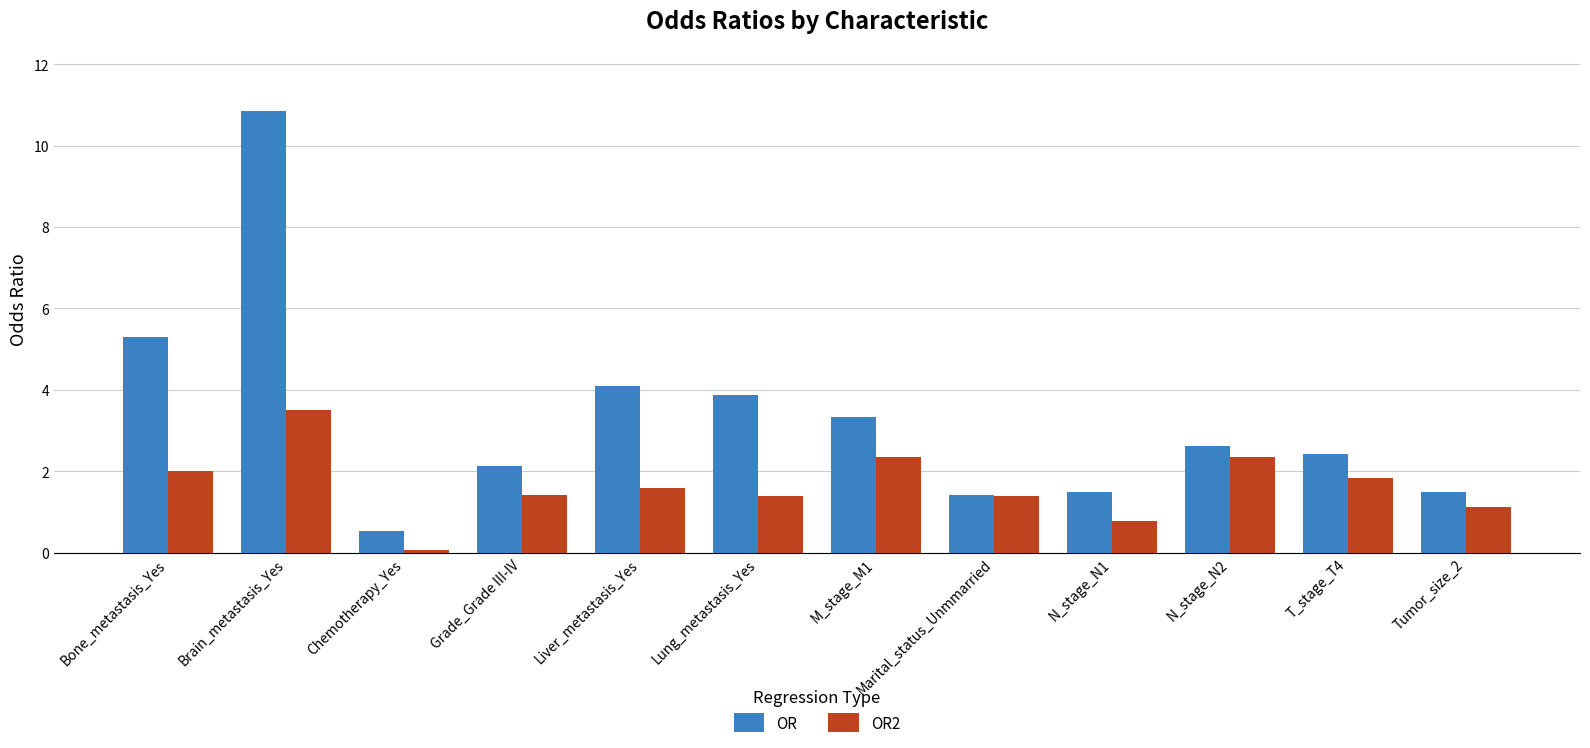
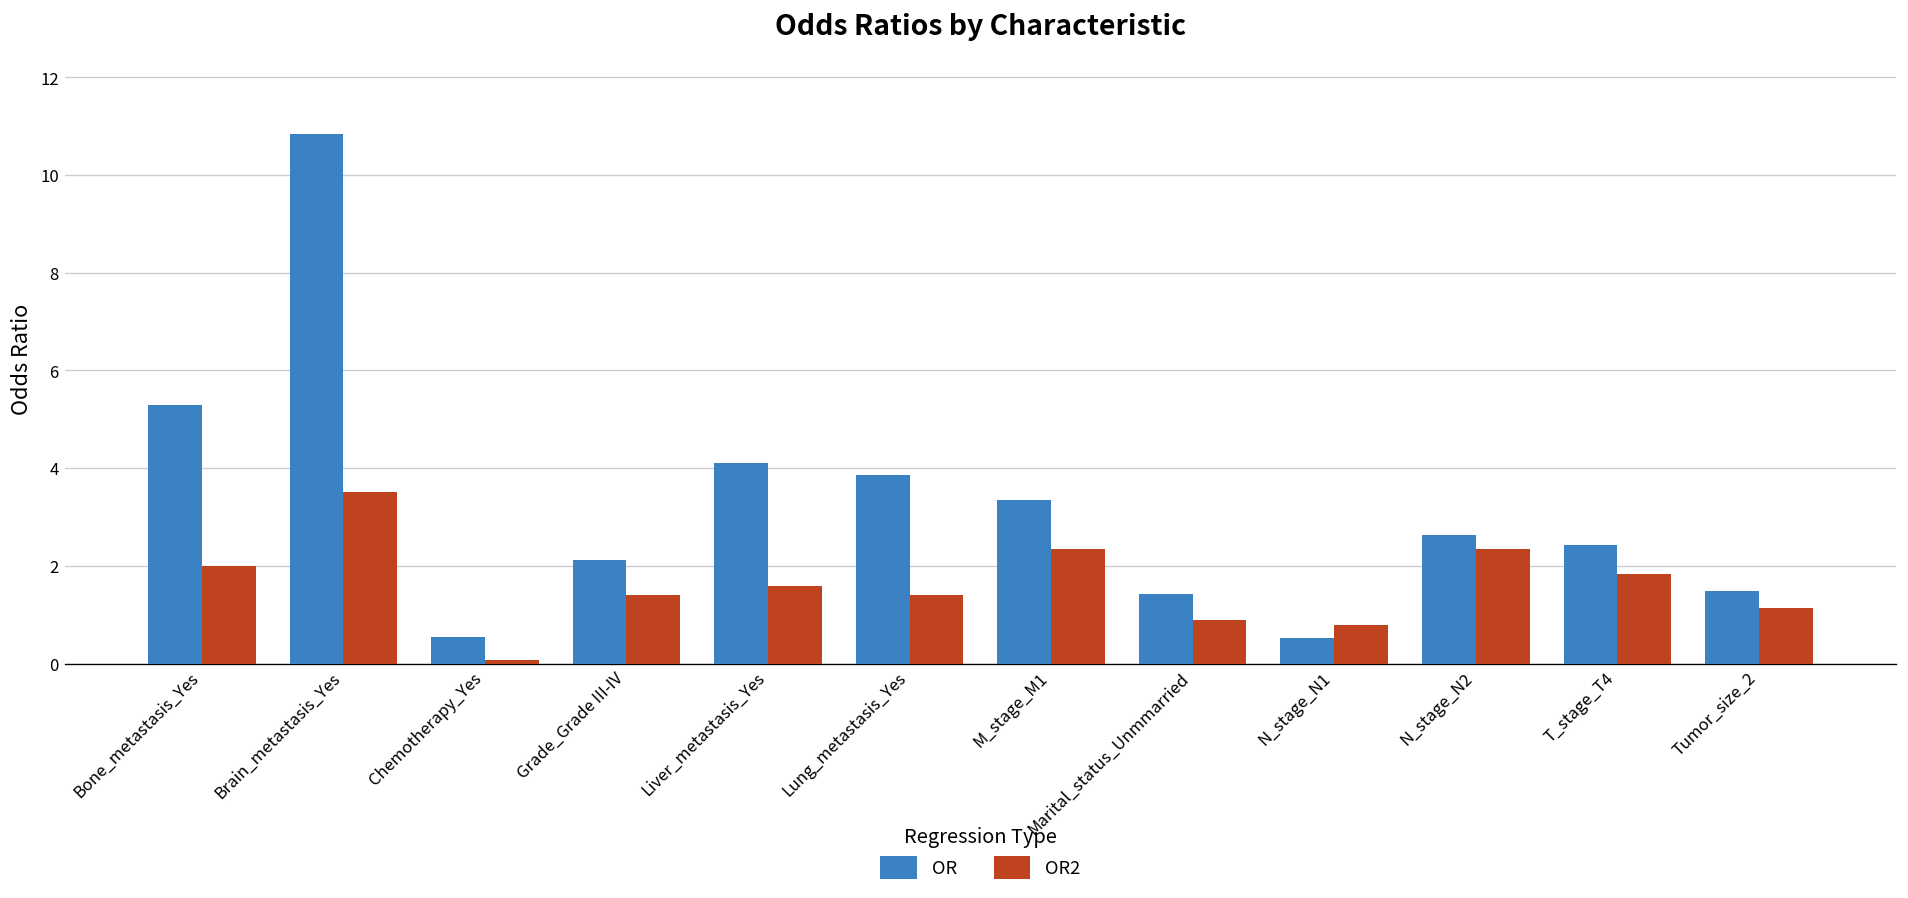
OR2, Marital_status_Unmmarried: 1.4 -> 0.9
OR, N_stage_N1: 1.5 -> 0.5
